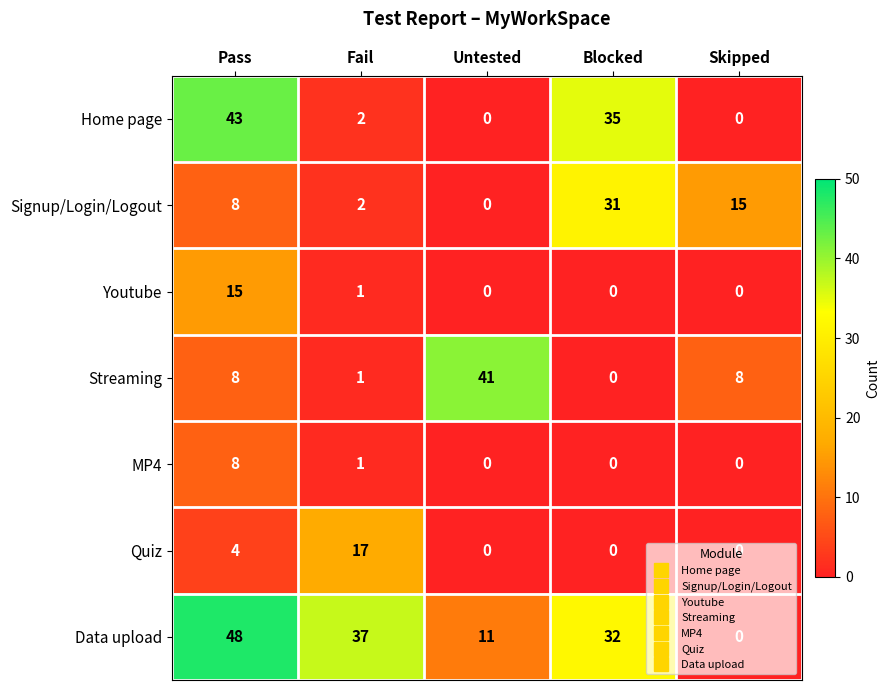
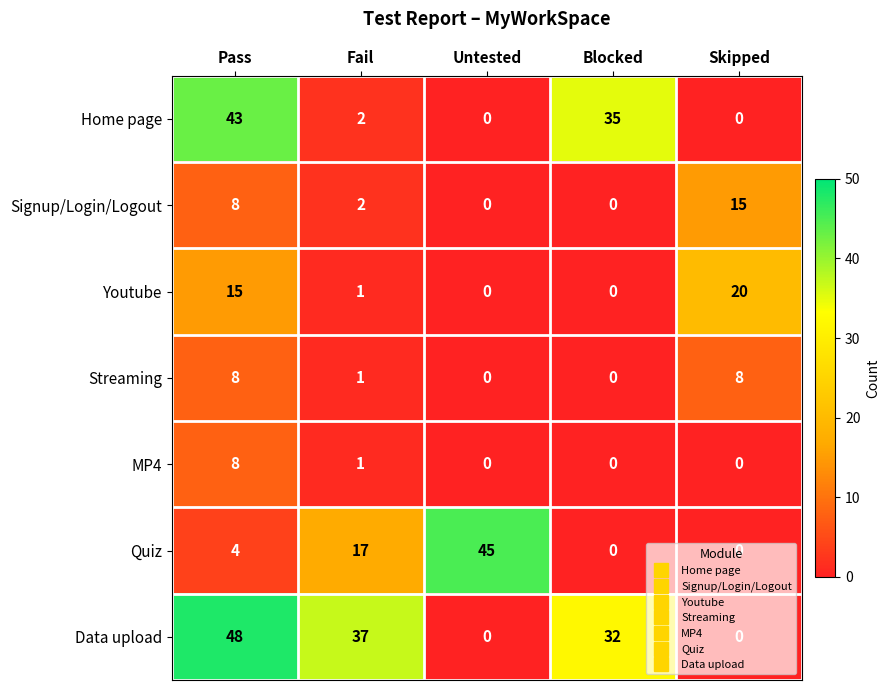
Signup/Login/Logout, Blocked: 31 -> 0
Youtube, Skipped: 0 -> 20
Streaming, Untested: 41 -> 0
Quiz, Untested: 0 -> 45
Data upload, Untested: 11 -> 0
